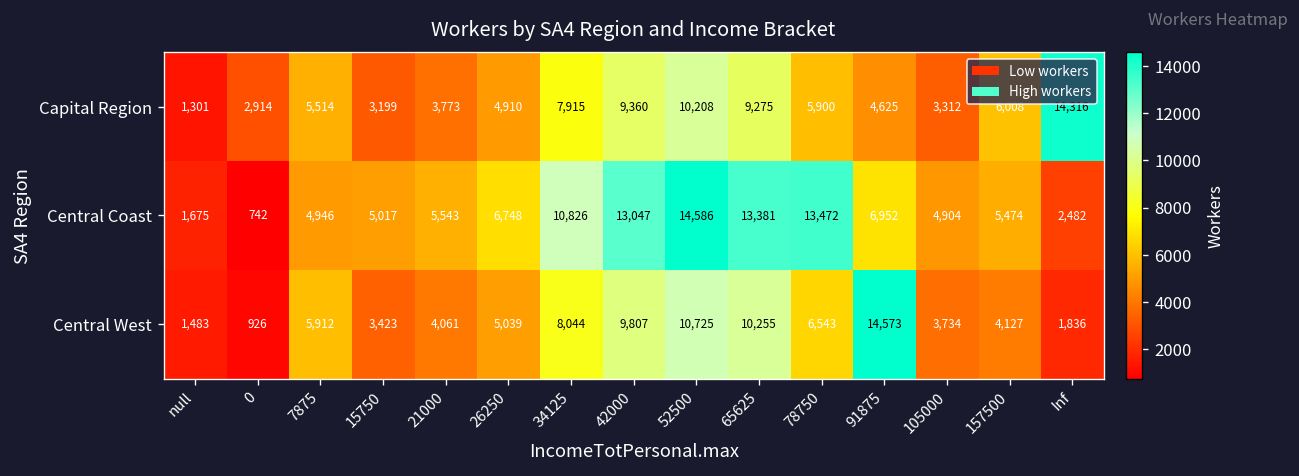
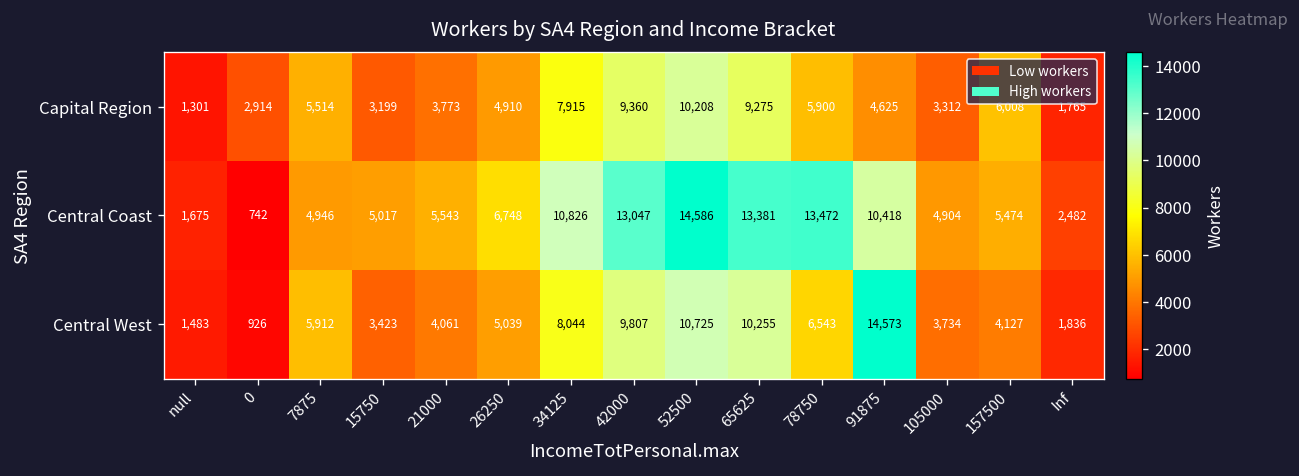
Capital Region, Inf: 14,316 -> 1,765
Central Coast, 91875: 6,952 -> 10,418
